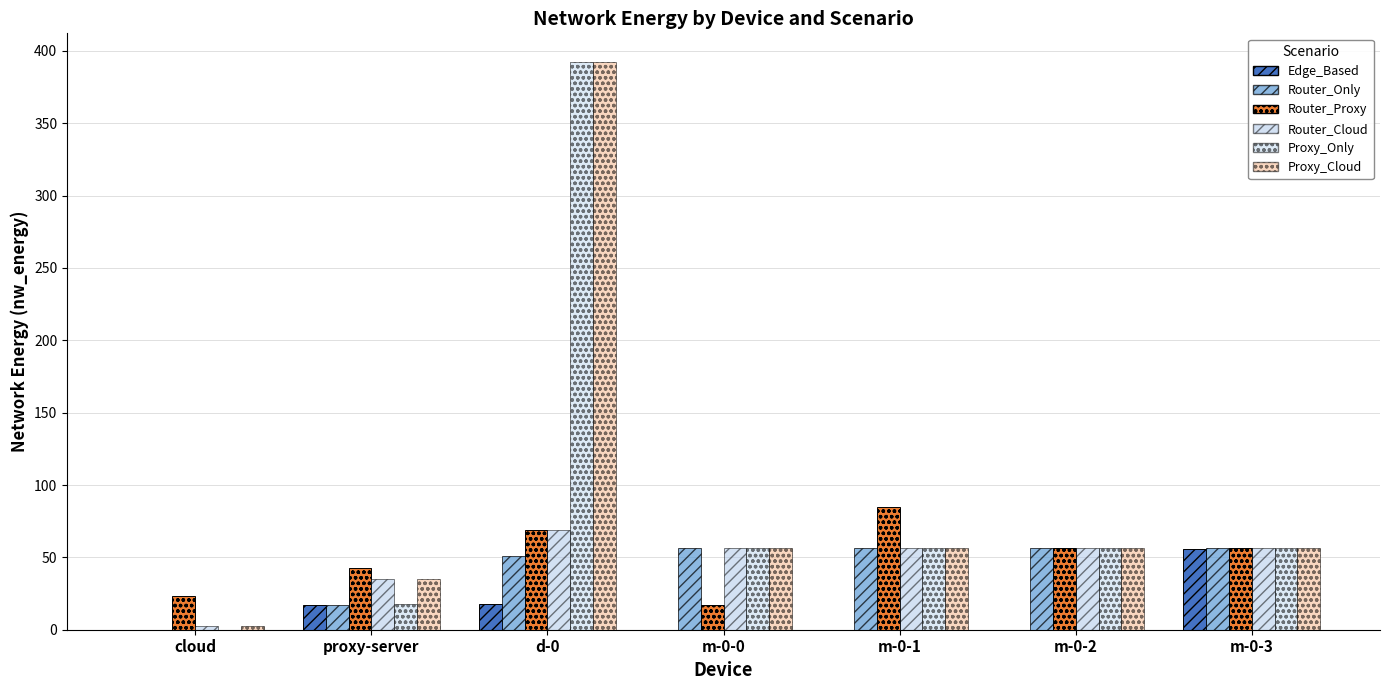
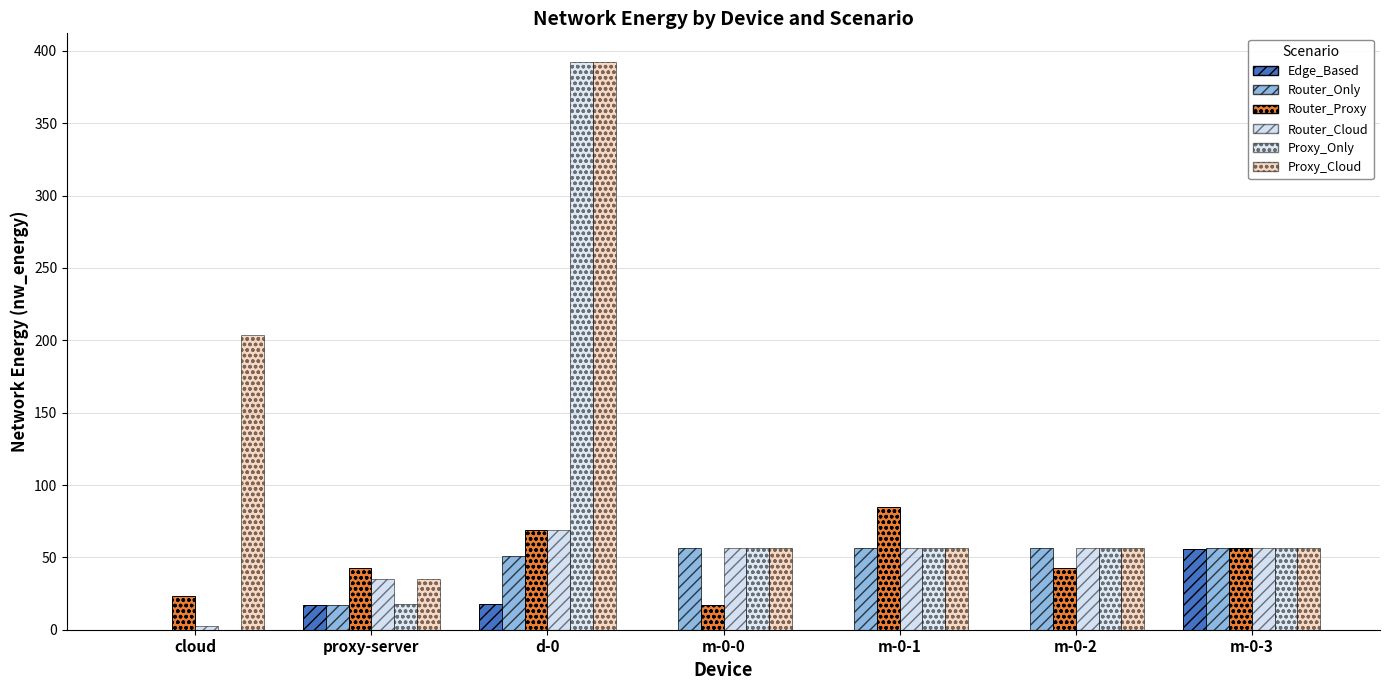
Proxy_Cloud, cloud: 2 -> 203
Router_Proxy, m-0-2: 56 -> 43
